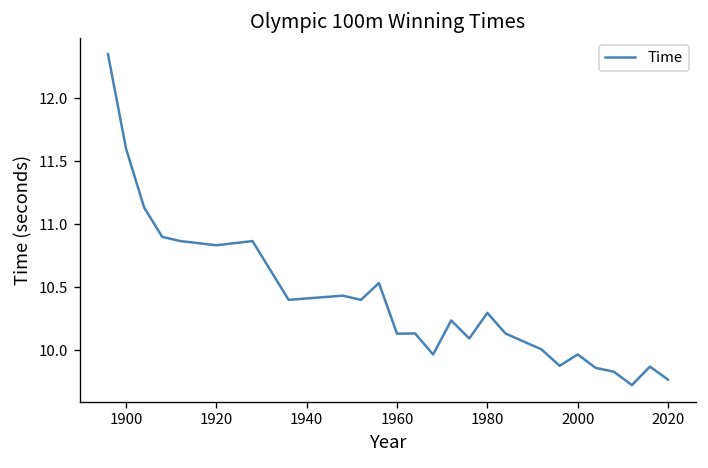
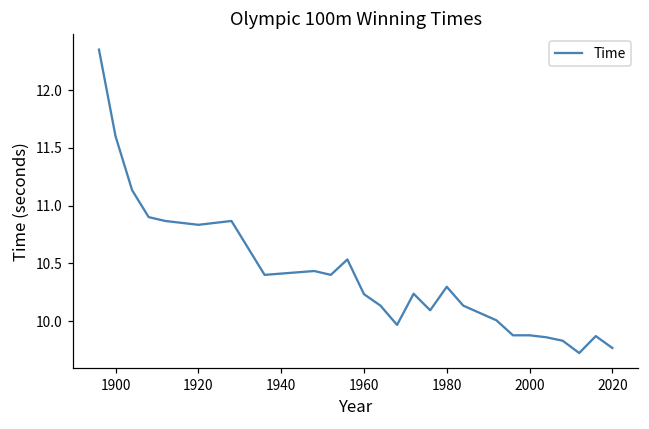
1960: 10.13 -> 10.23
2000: 9.97 -> 9.88
